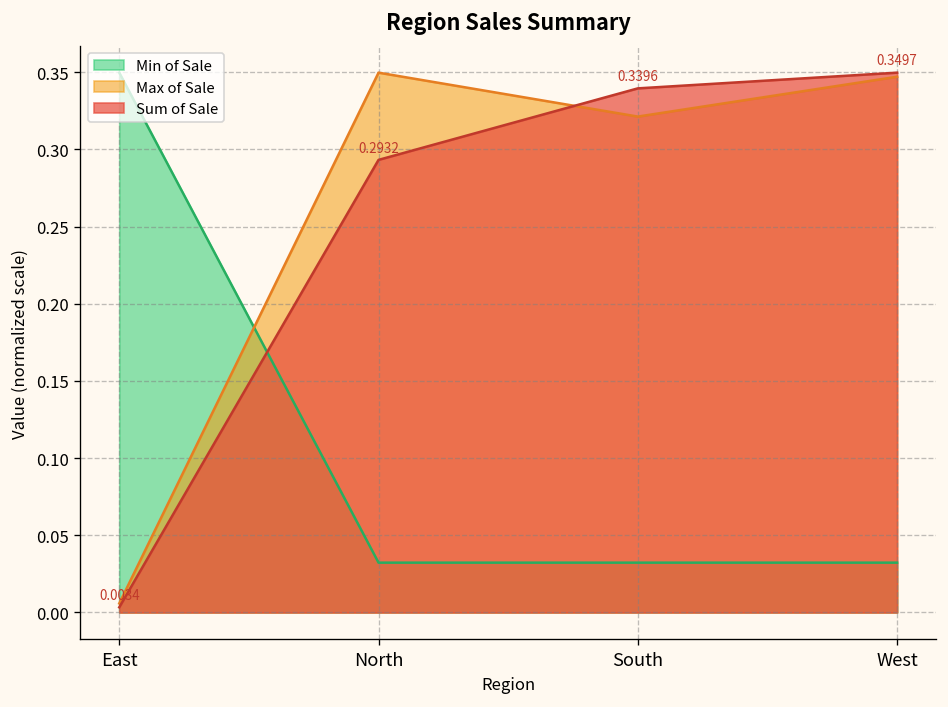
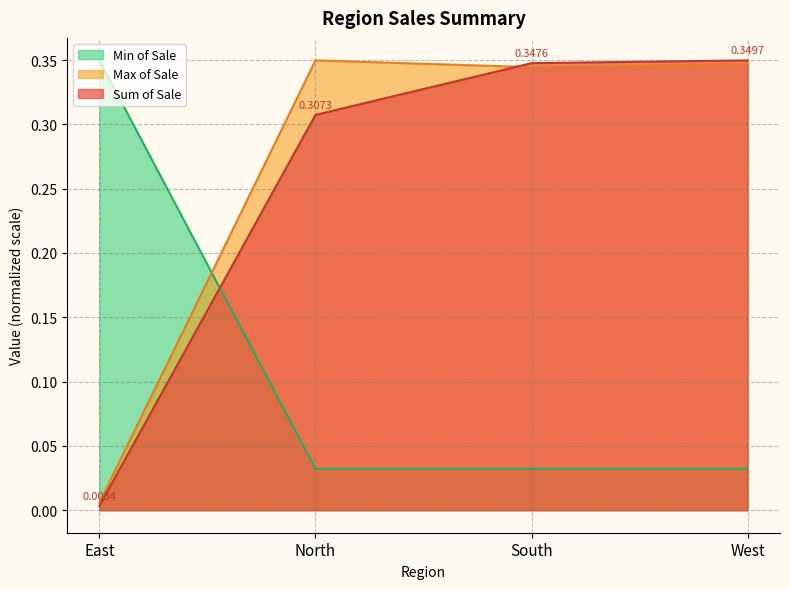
Sum of Sale, North: 0.2932 -> 0.3073
Max of Sale, South: 0.321 -> 0.344
Sum of Sale, South: 0.3396 -> 0.3476
